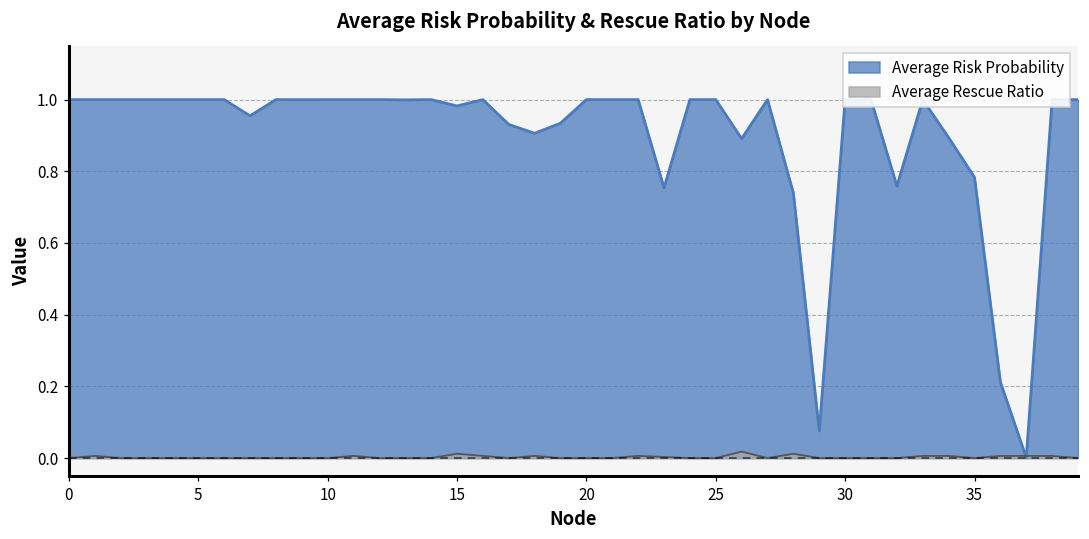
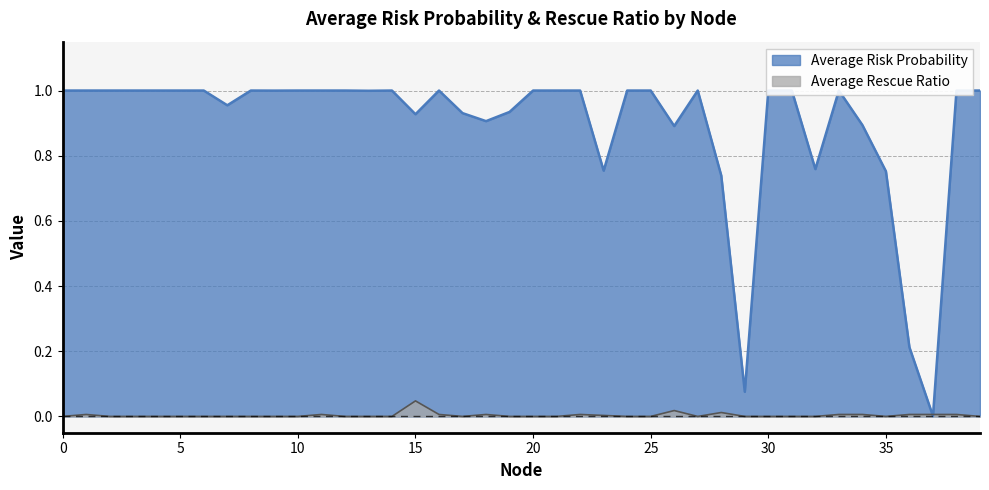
Average Risk Probability, 15: 0.98 -> 0.93
Average Rescue Ratio, 15: 0.01 -> 0.05
Average Risk Probability, 35: 0.78 -> 0.75
